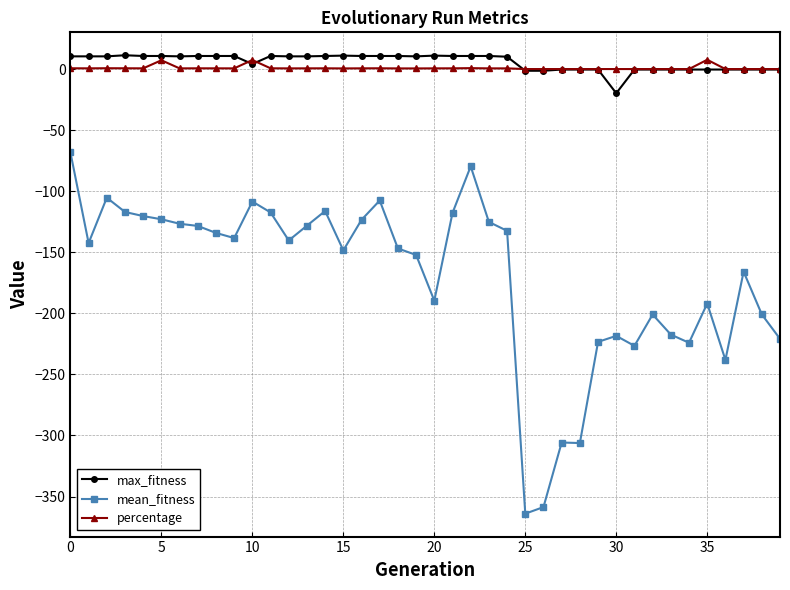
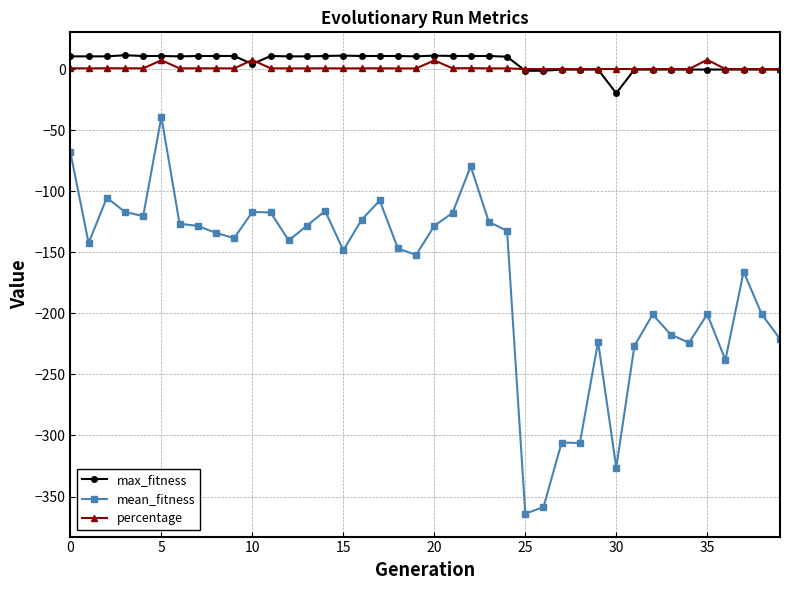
mean_fitness, 5: -123 -> -39
mean_fitness, 10: -108 -> -117
mean_fitness, 20: -190 -> -128
percentage, 20: 1 -> 7
mean_fitness, 30: -218 -> -326
mean_fitness, 35: -192 -> -201
